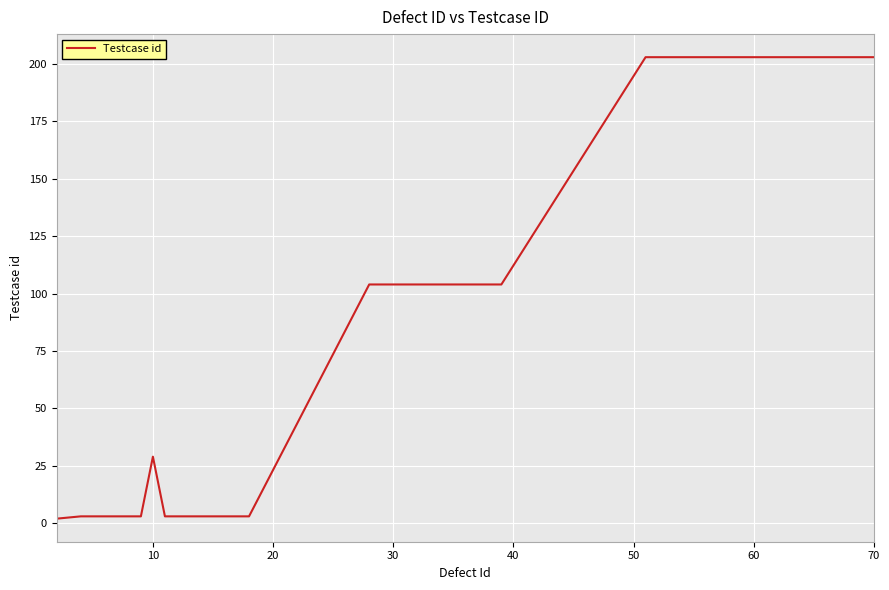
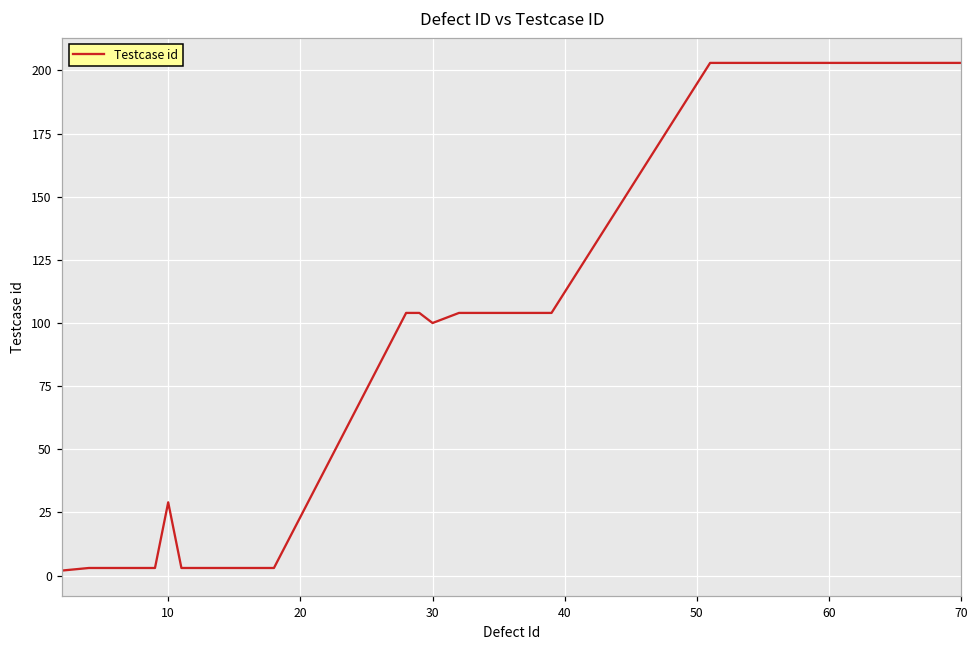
30: 104 -> 100
